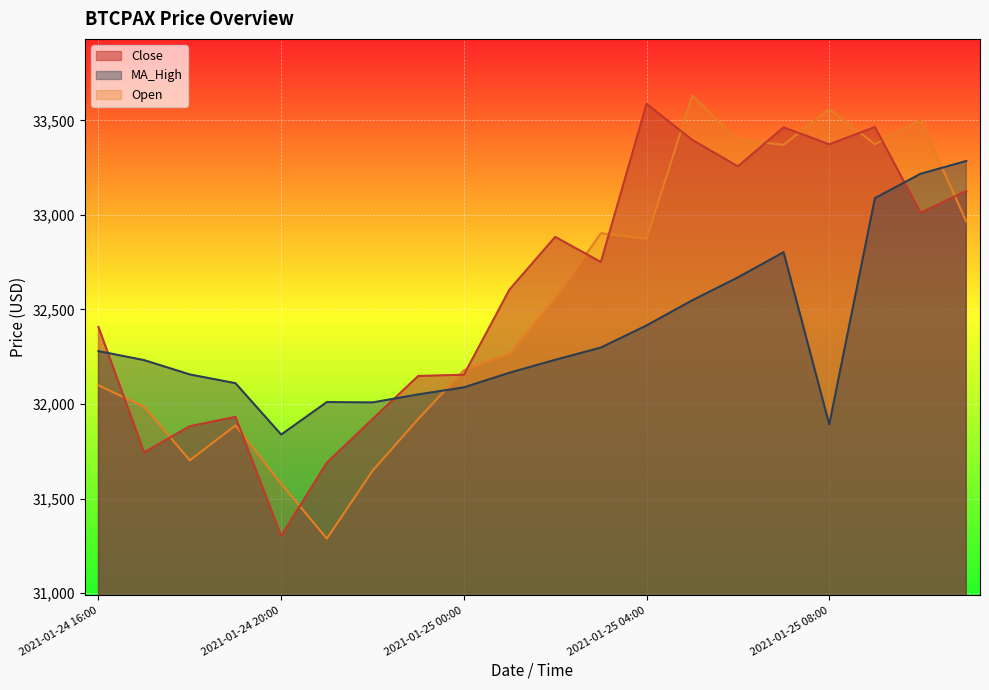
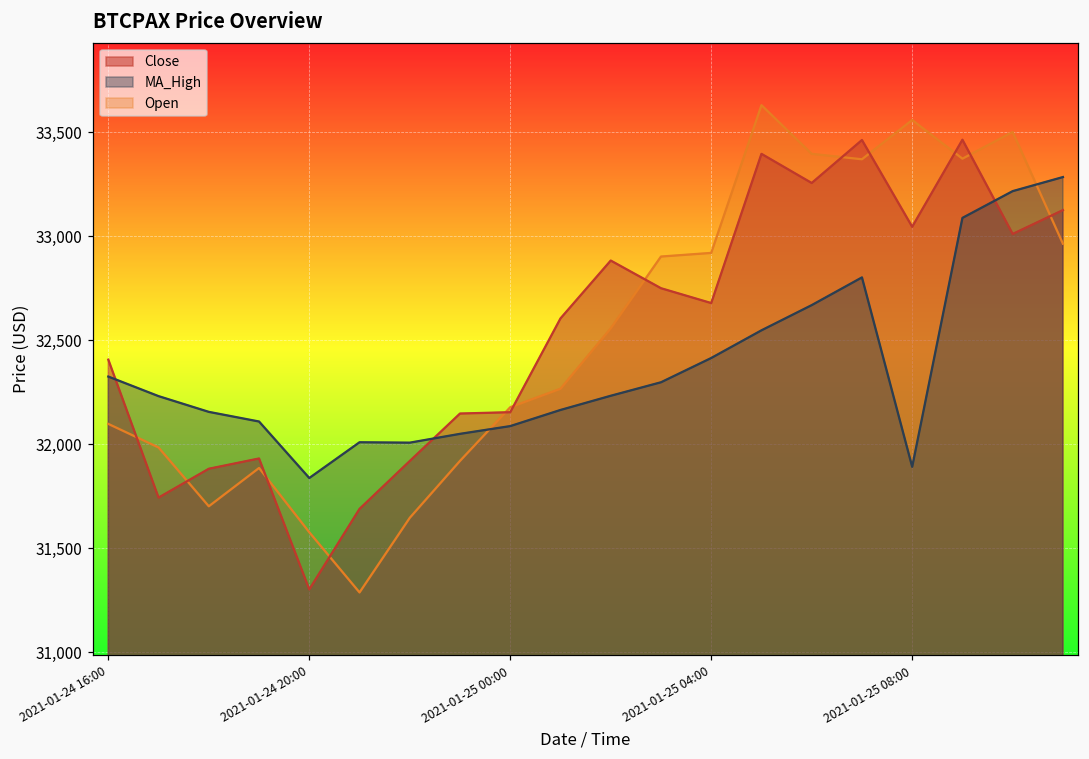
MA_High, 2021-01-24 16:00: 32,280 -> 32,330
Close, 2021-01-25 04:00: 33,590 -> 32,680
Open, 2021-01-25 04:00: 32,870 -> 32,920
Close, 2021-01-25 08:00: 33,370 -> 33,050
